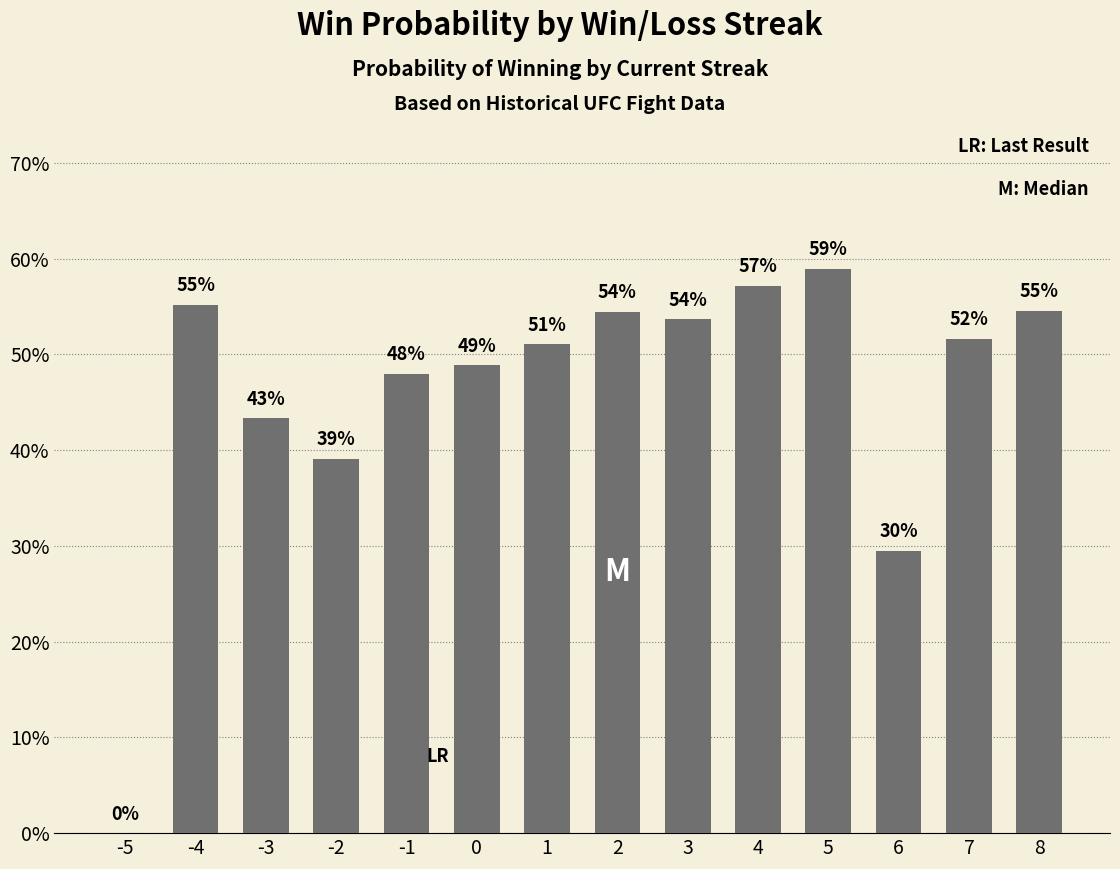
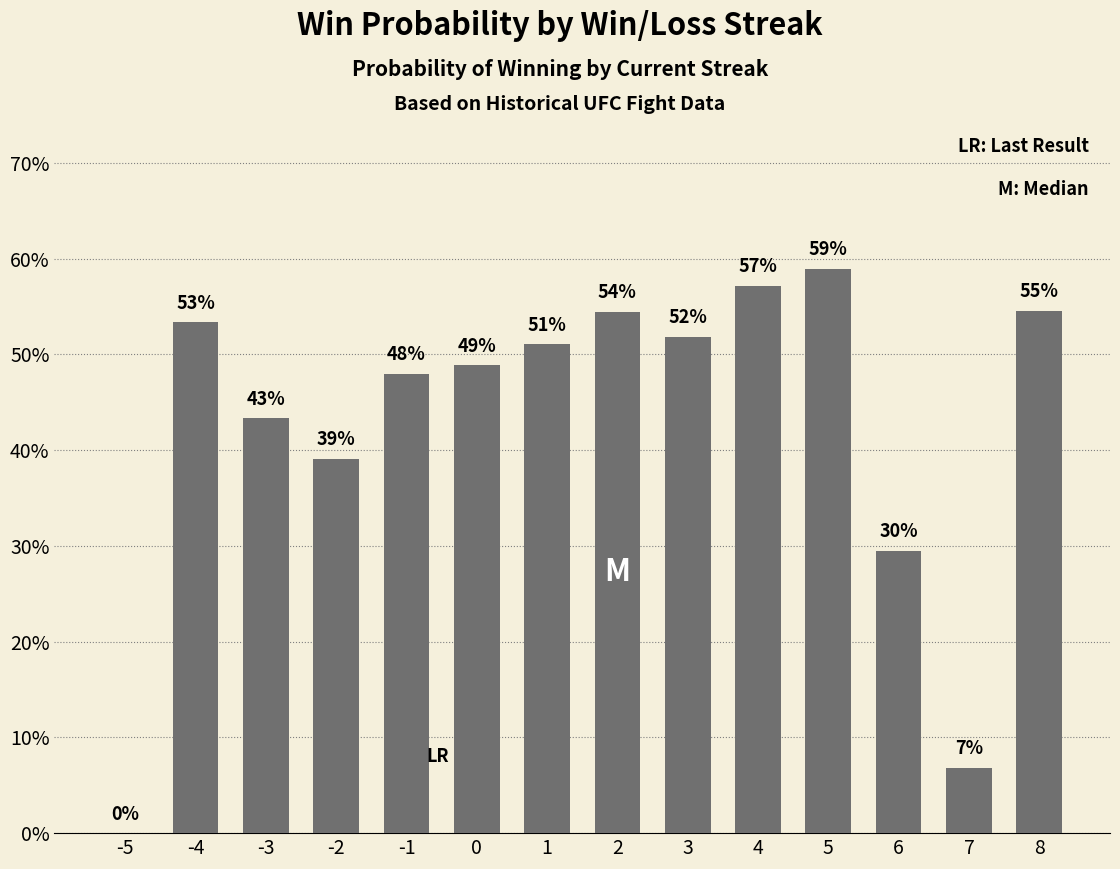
-4: 55% -> 53%
3: 54% -> 52%
7: 52% -> 7%
